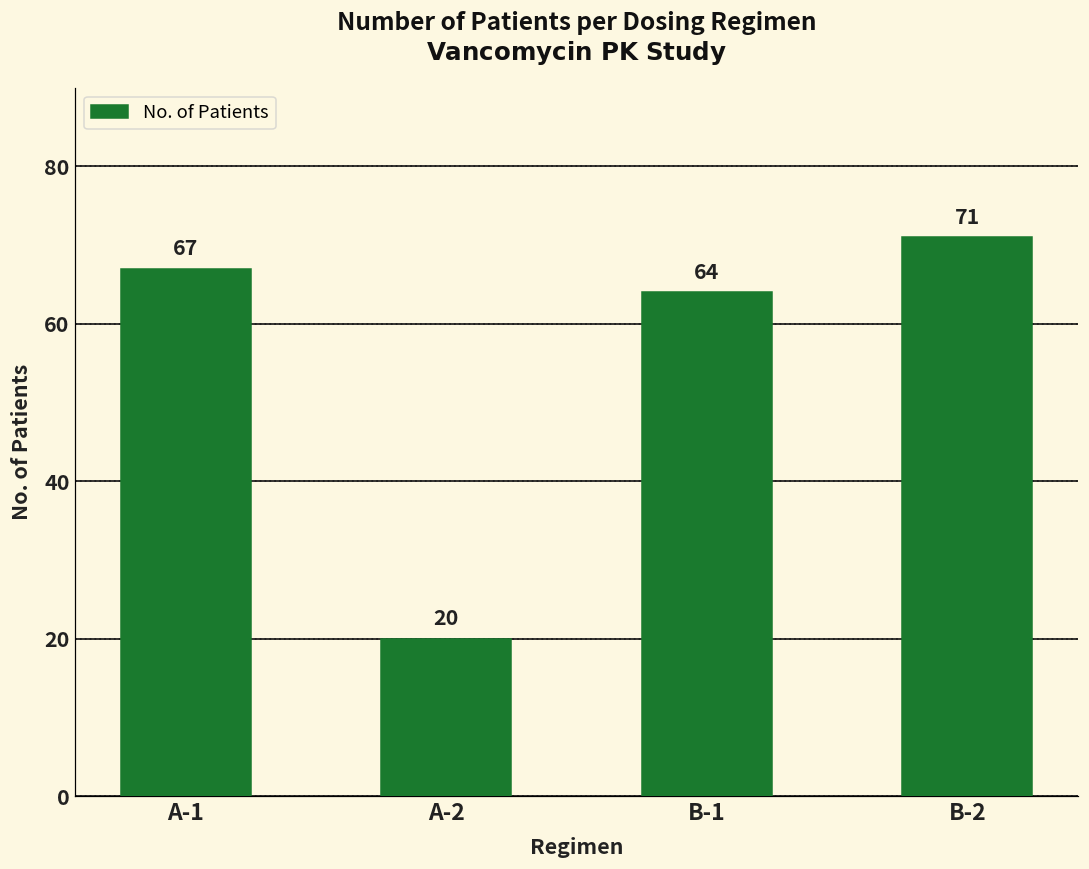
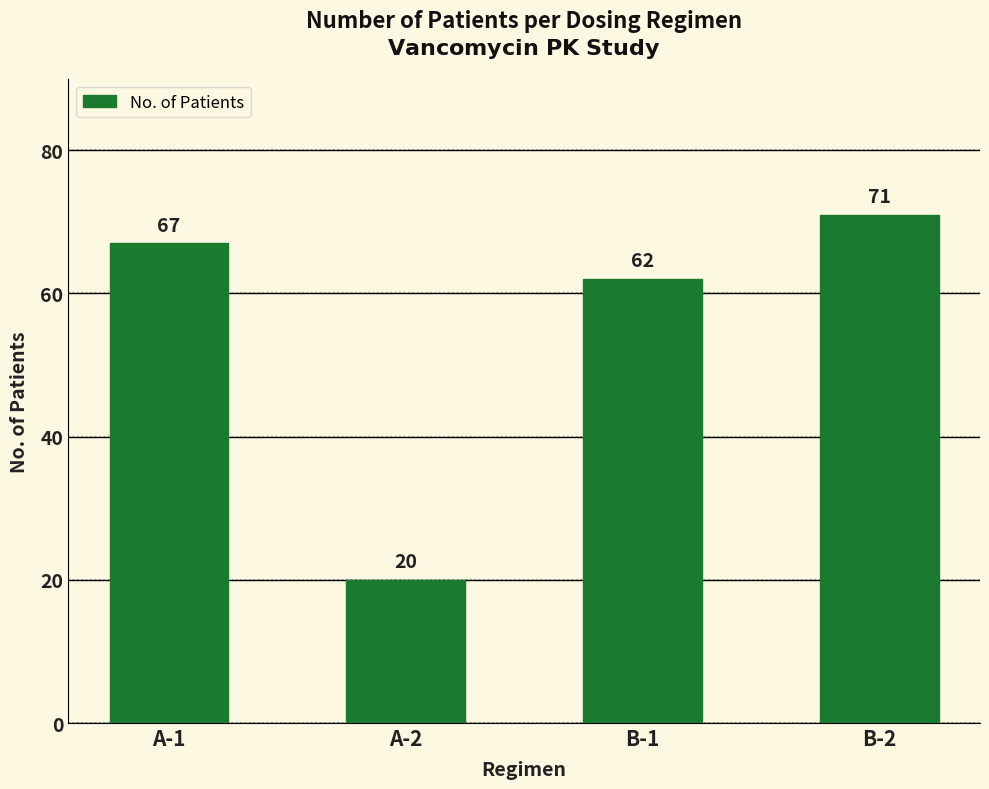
B-1: 64 -> 62
